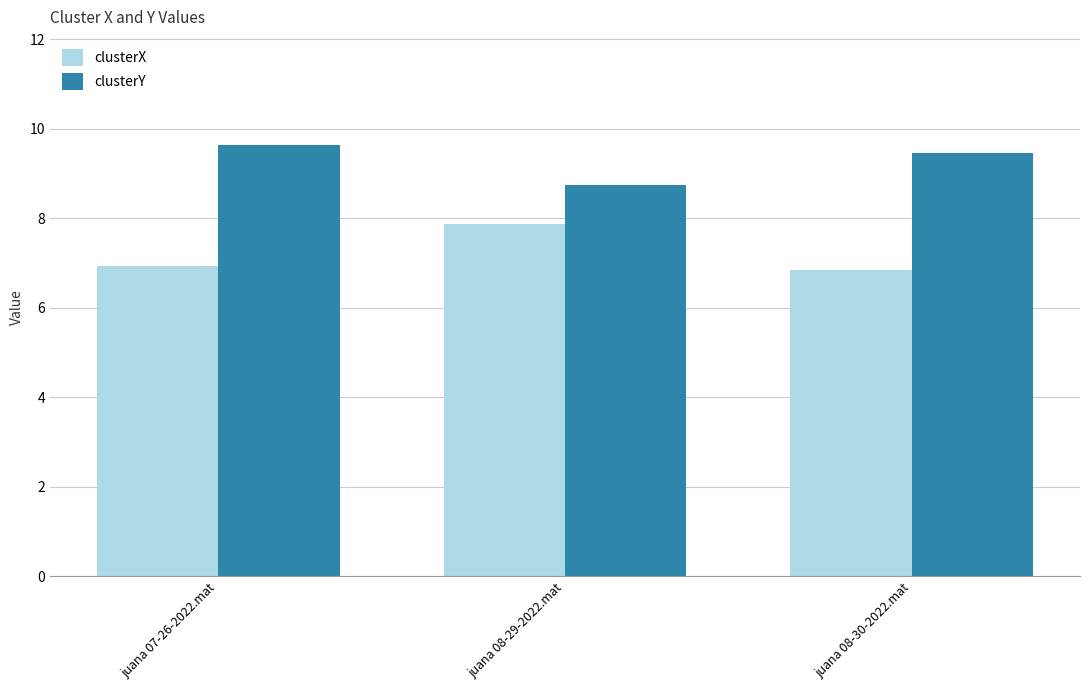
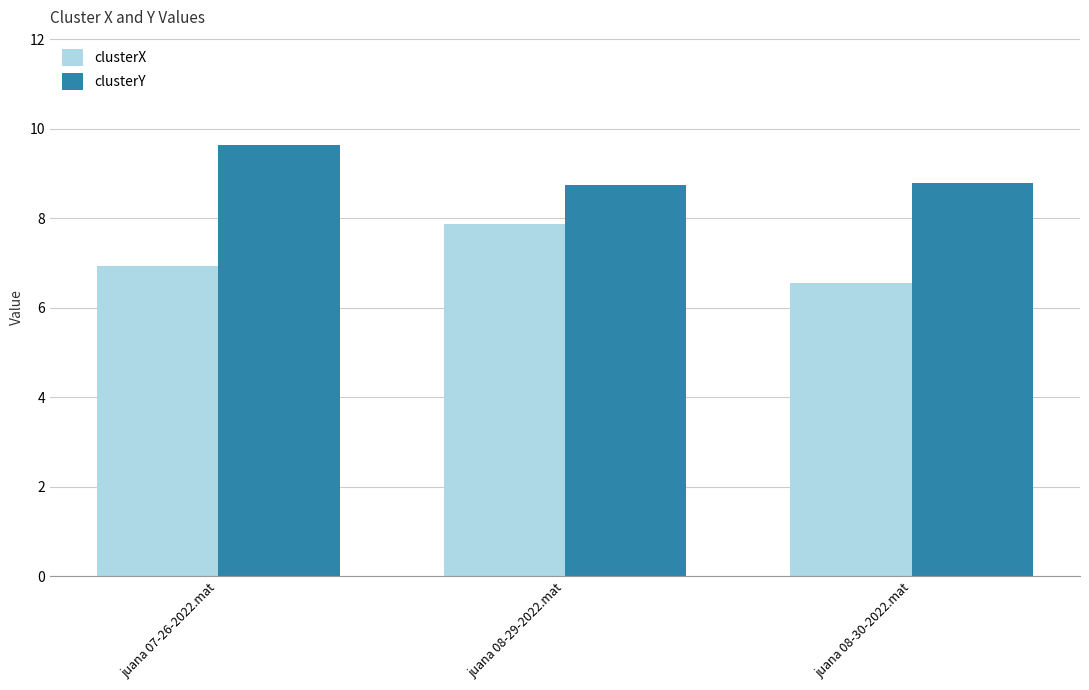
clusterX, juana 08-30-2022.mat: 6.8 -> 6.5
clusterY, juana 08-30-2022.mat: 9.5 -> 8.8
